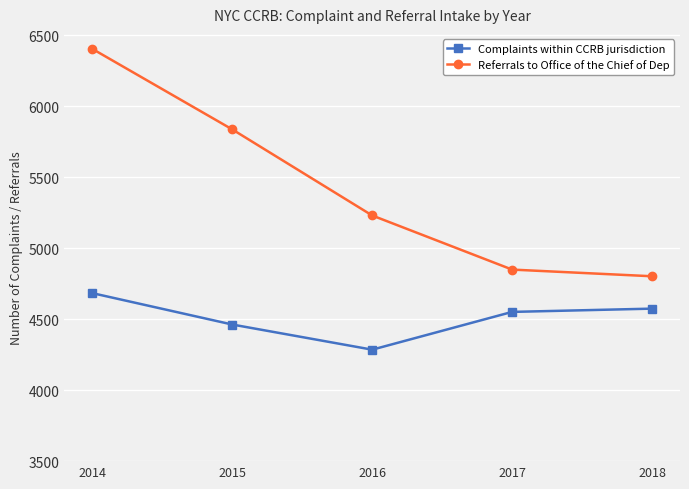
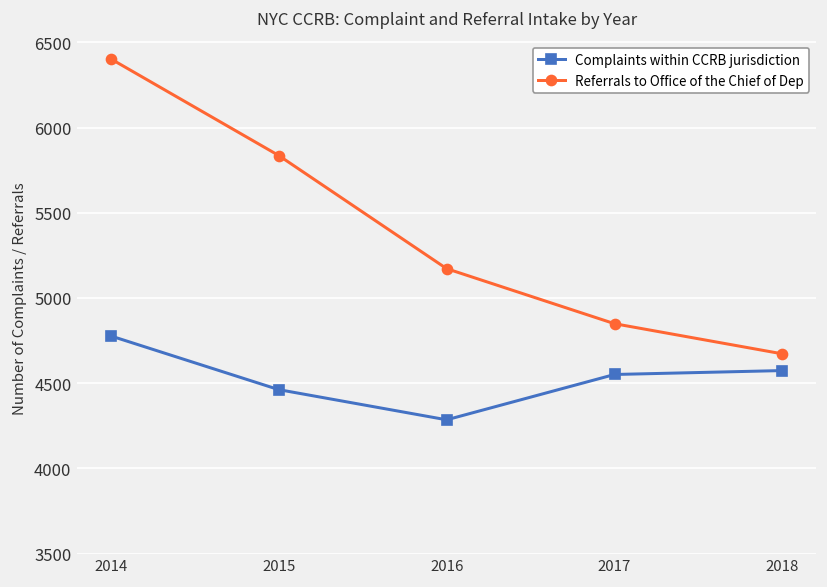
Complaints within CCRB jurisdiction, 2014: 4680 -> 4780
Referrals to Office of the Chief of Dep, 2016: 5230 -> 5170
Referrals to Office of the Chief of Dep, 2018: 4800 -> 4670
